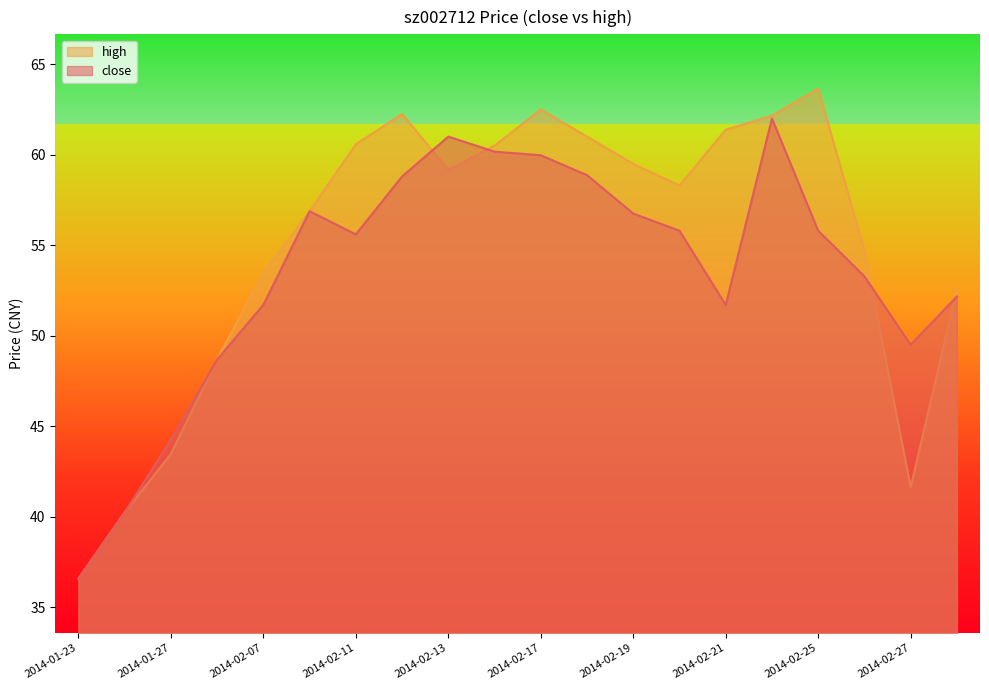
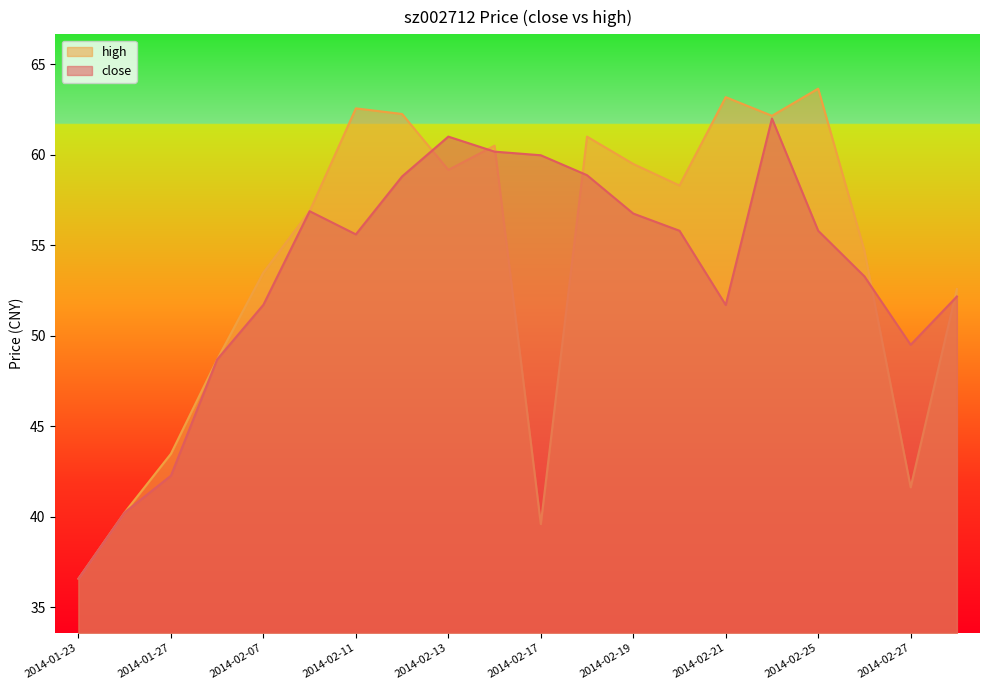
close, 2014-01-27: 44.3 -> 42.3
high, 2014-02-11: 60.6 -> 62.6
high, 2014-02-17: 62.5 -> 39.6
high, 2014-02-21: 61.4 -> 63.2
